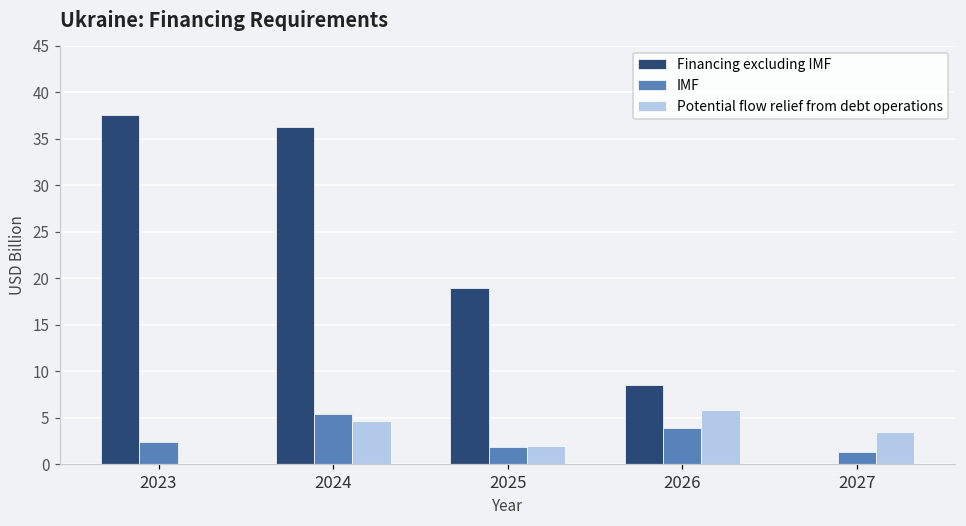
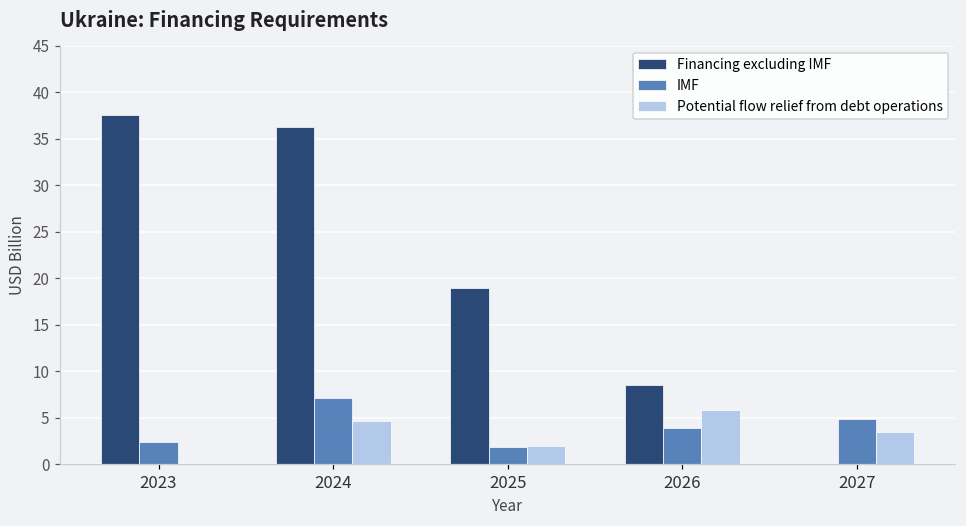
IMF, 2024: 5 -> 7
IMF, 2027: 1 -> 5
